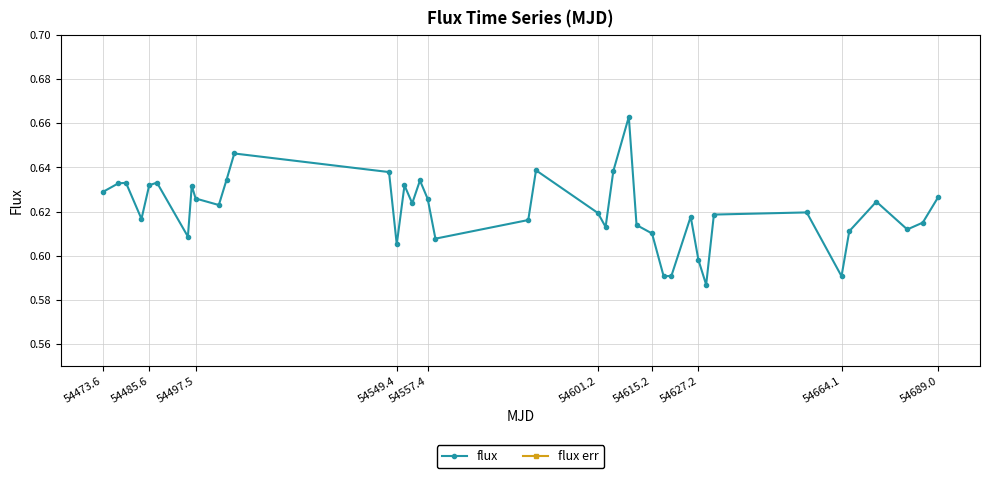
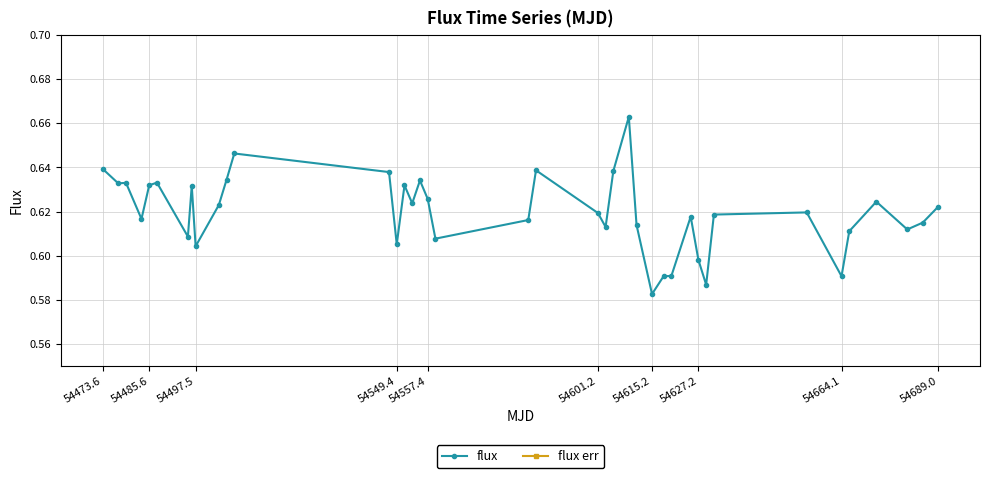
flux, 54473.6: 0.629 -> 0.639
flux, 54497.5: 0.626 -> 0.604
flux, 54615.2: 0.610 -> 0.583
flux, 54689.0: 0.627 -> 0.622
